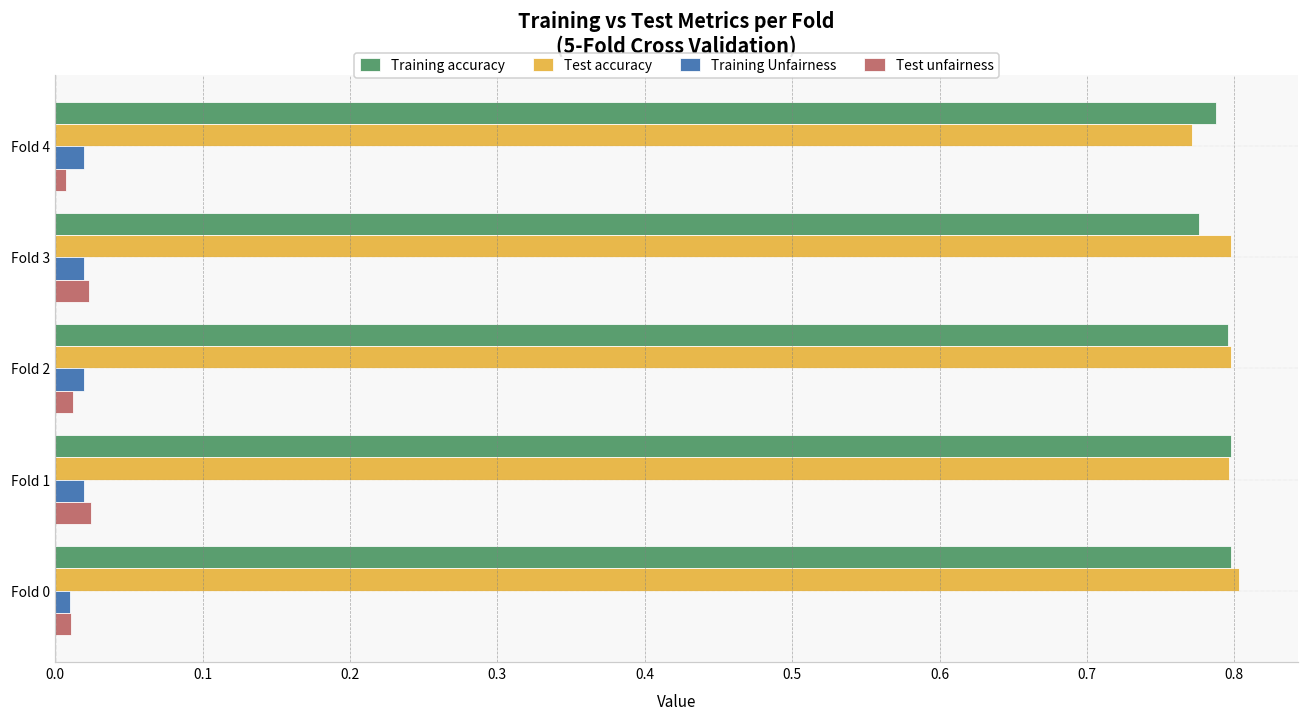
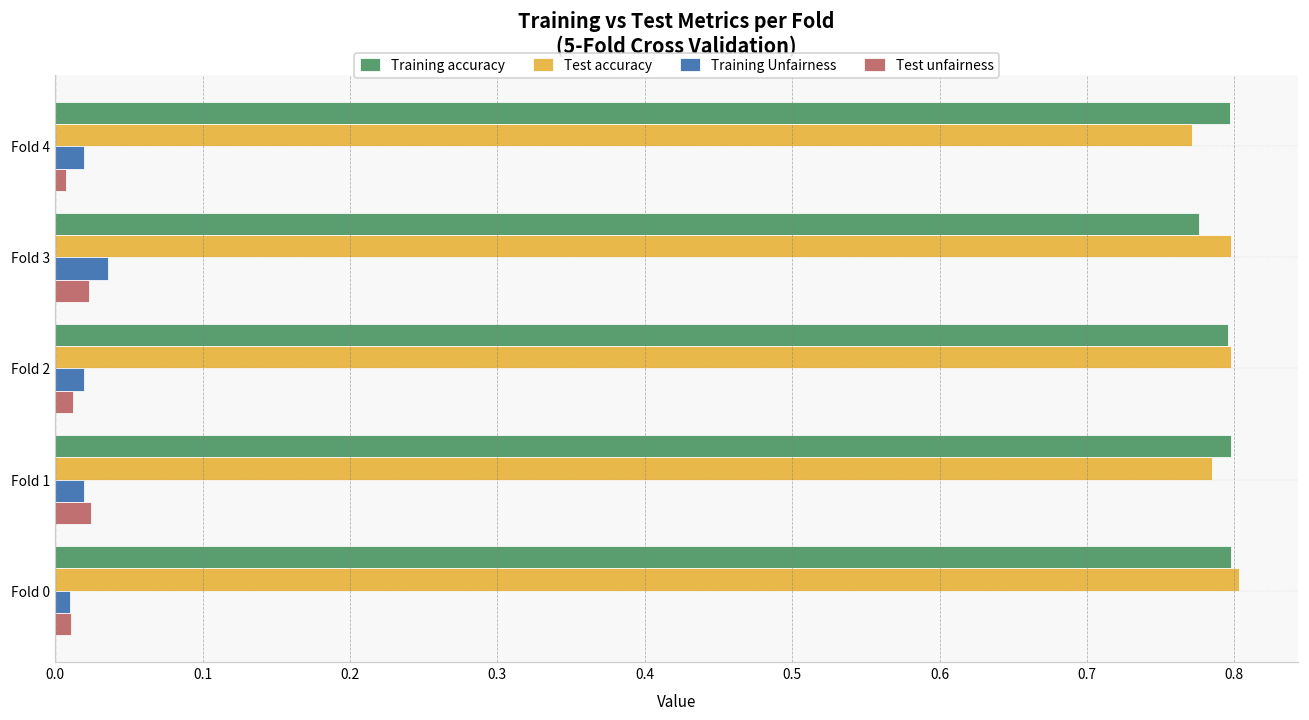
Training accuracy, Fold 4: 0.787 -> 0.797
Training Unfairness, Fold 3: 0.020 -> 0.036
Test accuracy, Fold 1: 0.797 -> 0.785
